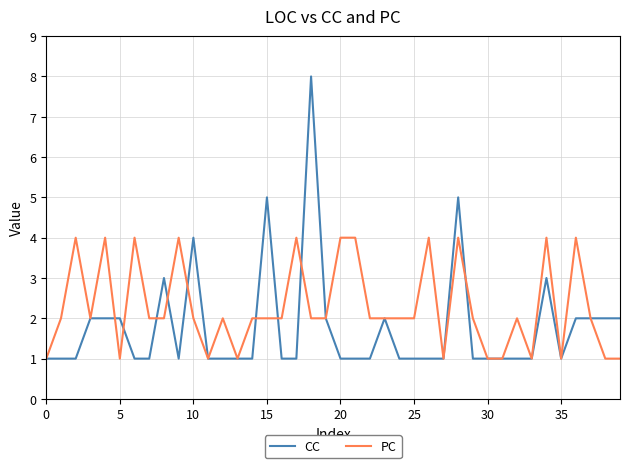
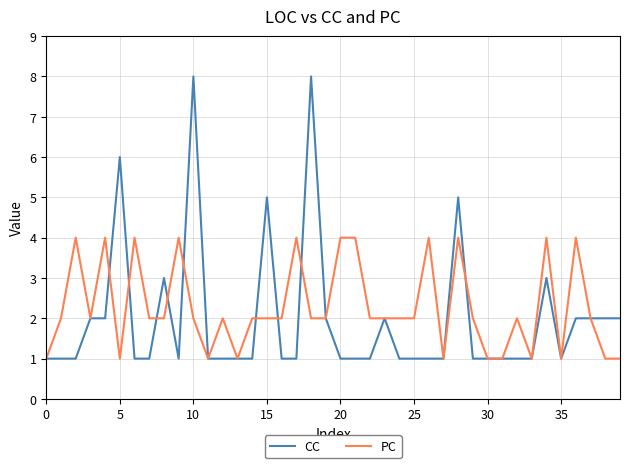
CC, 5: 2 -> 6
CC, 10: 4 -> 8
